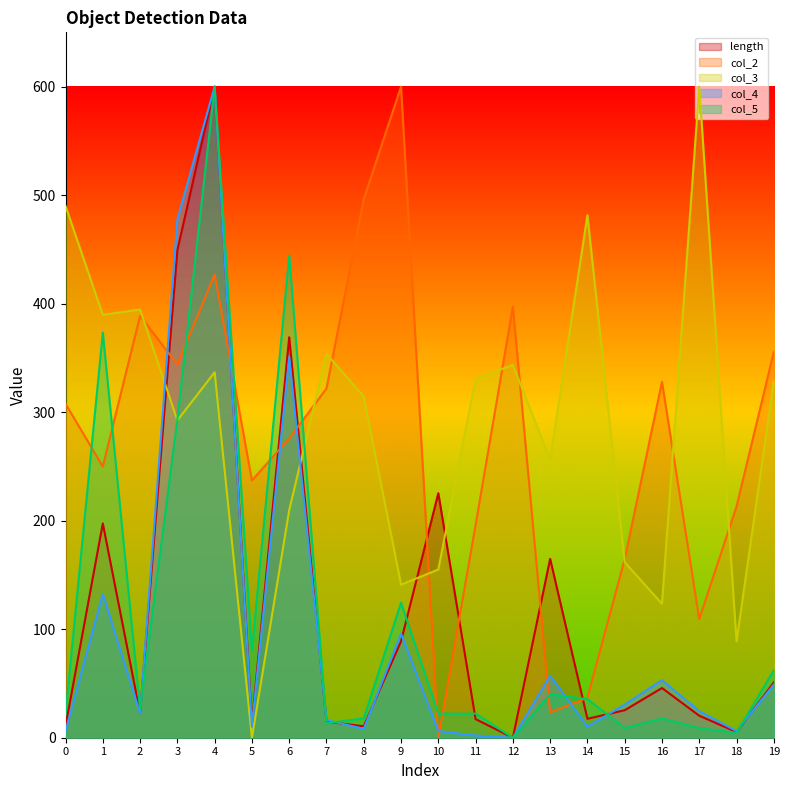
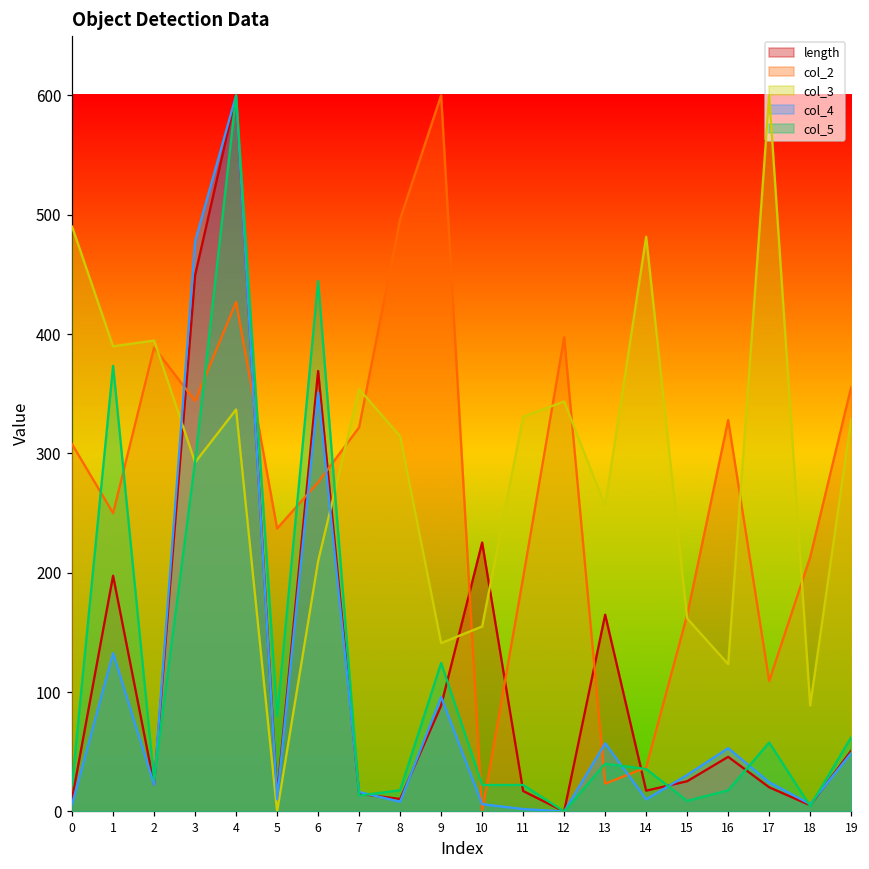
col_5, 17: 9 -> 58
